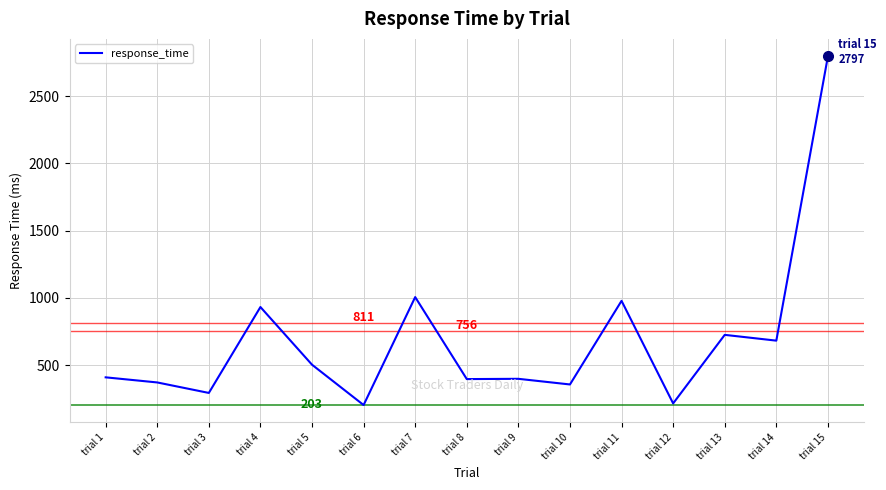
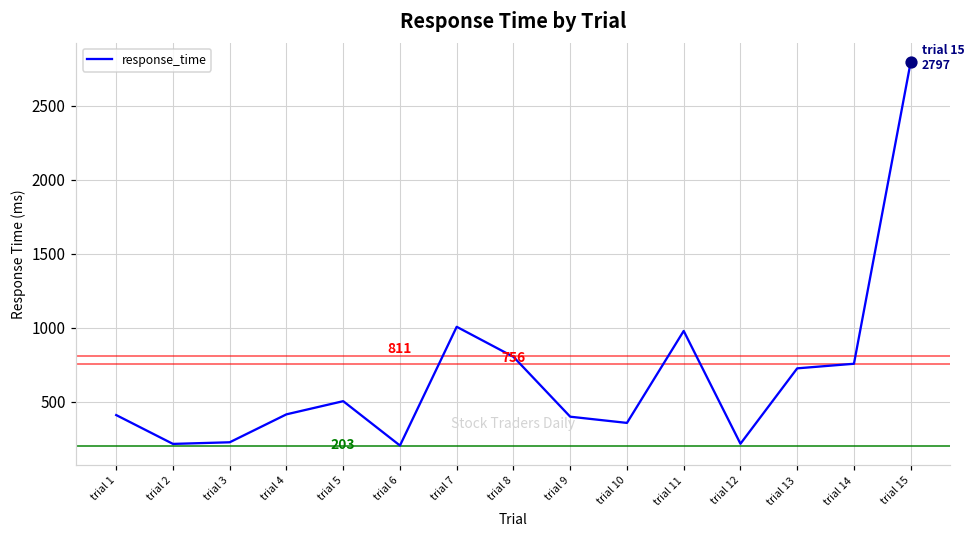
response_time, trial 2: 370 -> 210
response_time, trial 3: 290 -> 230
response_time, trial 4: 930 -> 410
response_time, trial 8: 400 -> 800
response_time, trial 14: 680 -> 760
